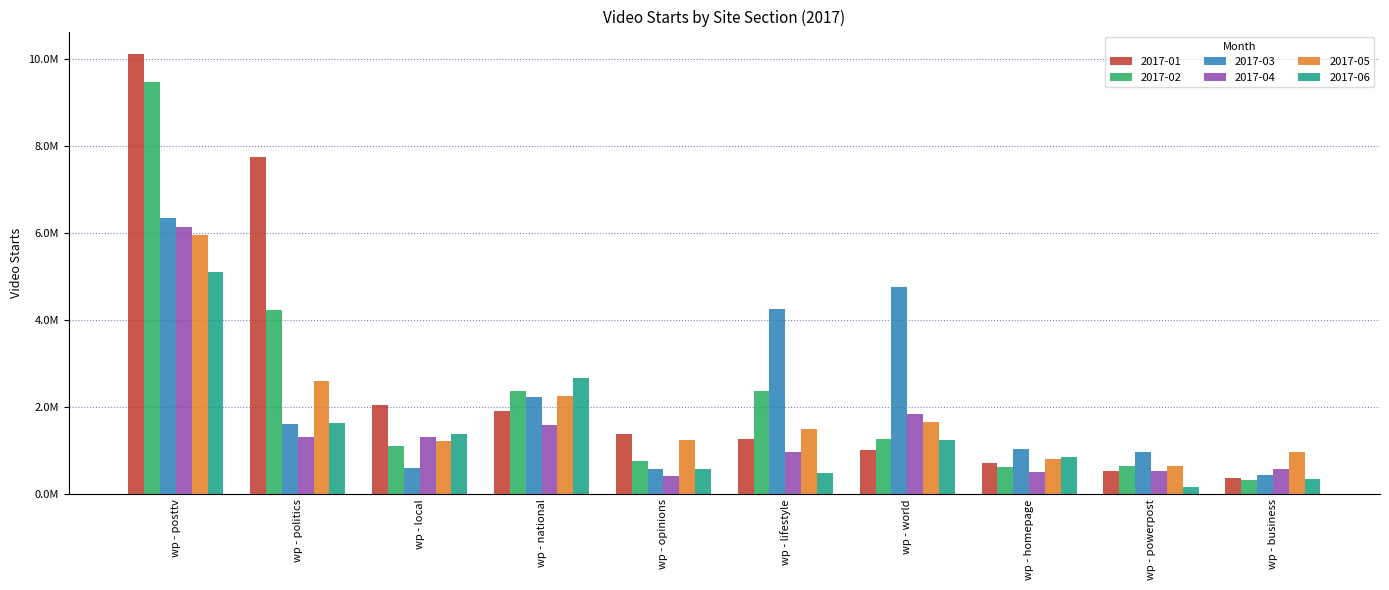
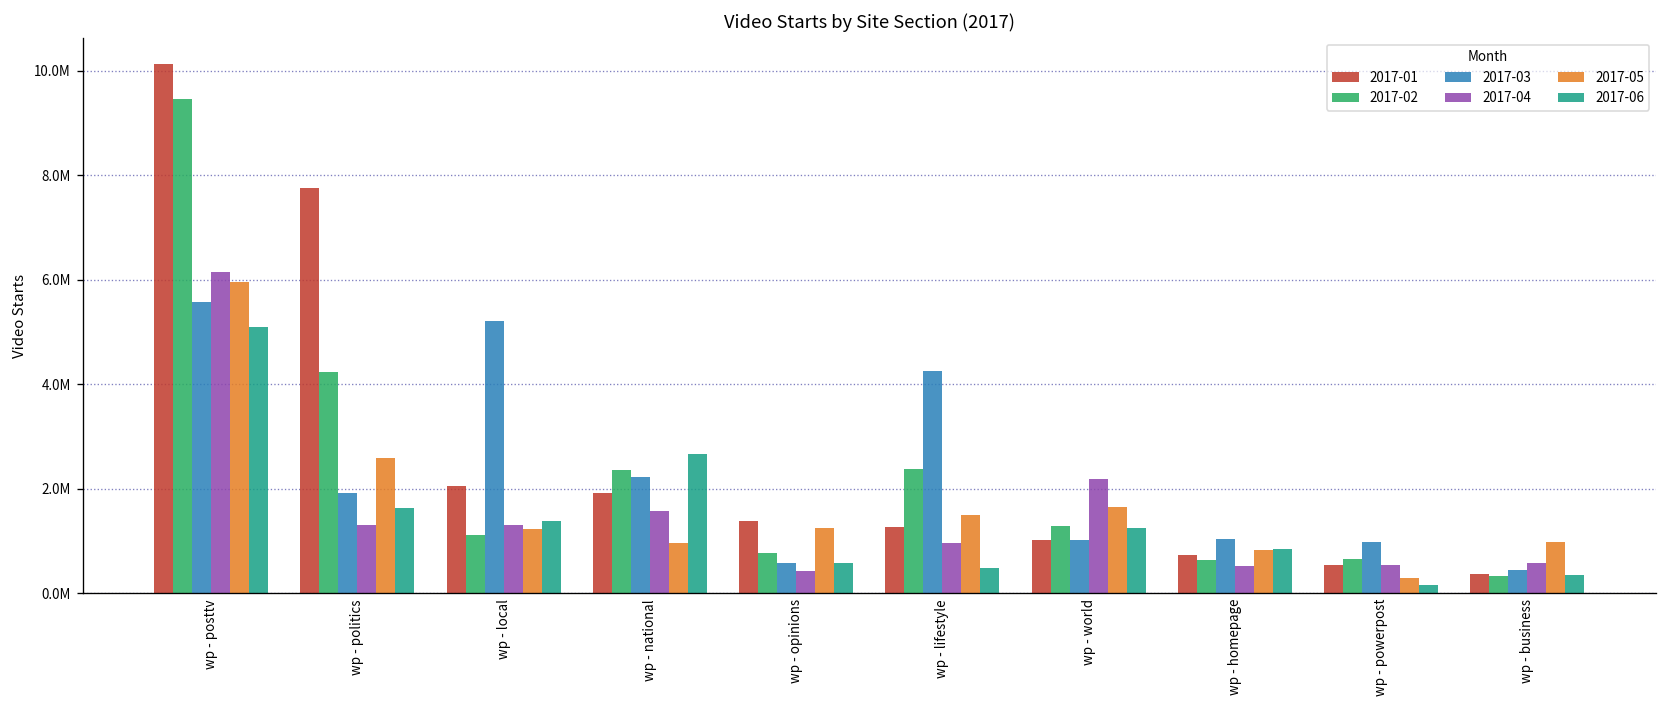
2017-03, wp - posttv: 6300000 -> 5600000
2017-03, wp - politics: 1600000 -> 1900000
2017-03, wp - local: 600000 -> 5200000
2017-05, wp - national: 2200000 -> 1000000
2017-03, wp - world: 4800000 -> 1000000
2017-04, wp - world: 1900000 -> 2200000
2017-05, wp - powerpost: 700000 -> 300000
